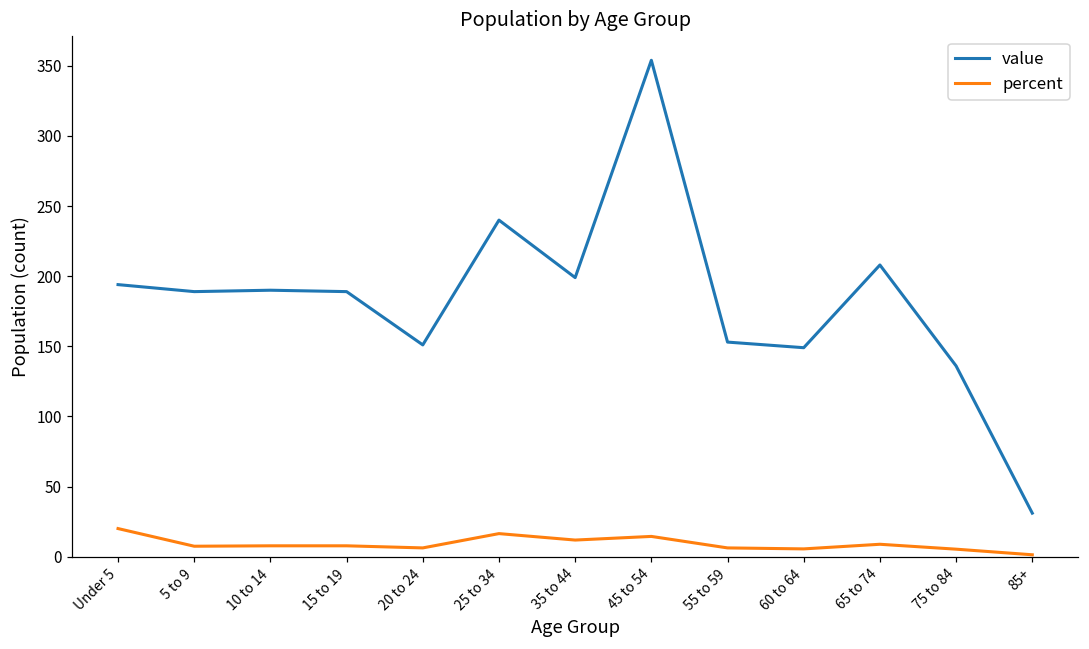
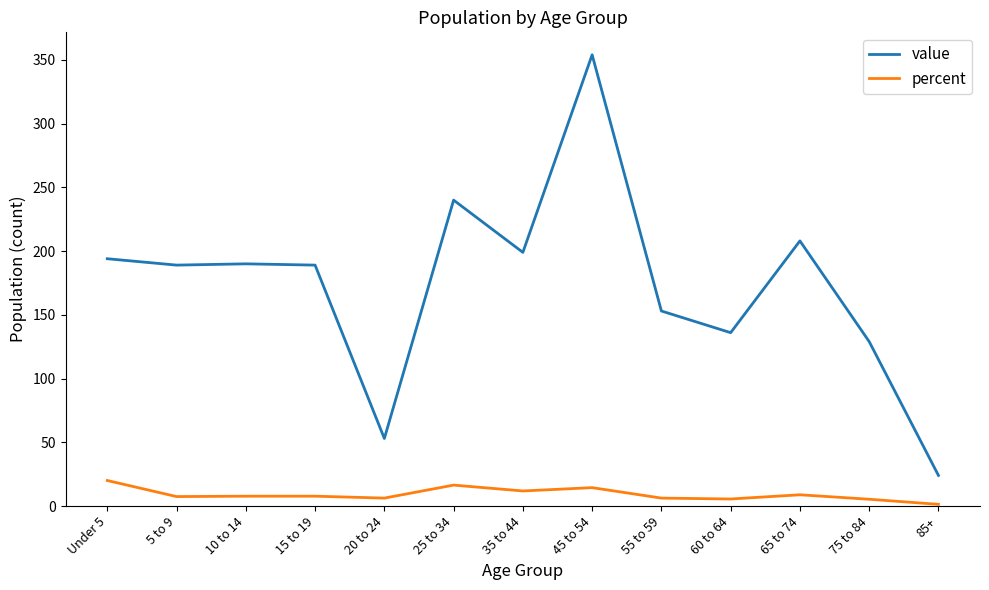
value, 20 to 24: 151 -> 53
value, 60 to 64: 149 -> 136
value, 75 to 84: 136 -> 129
value, 85+: 31 -> 24
